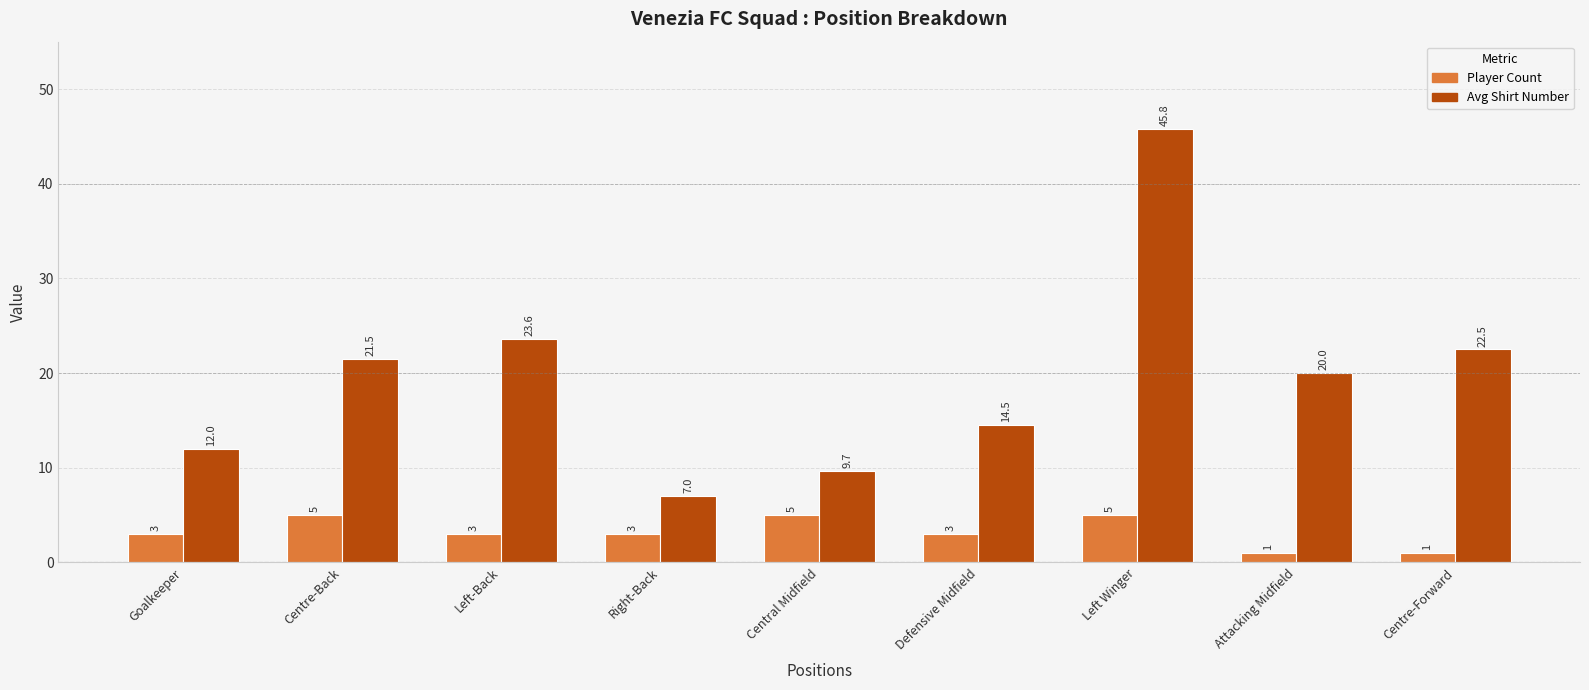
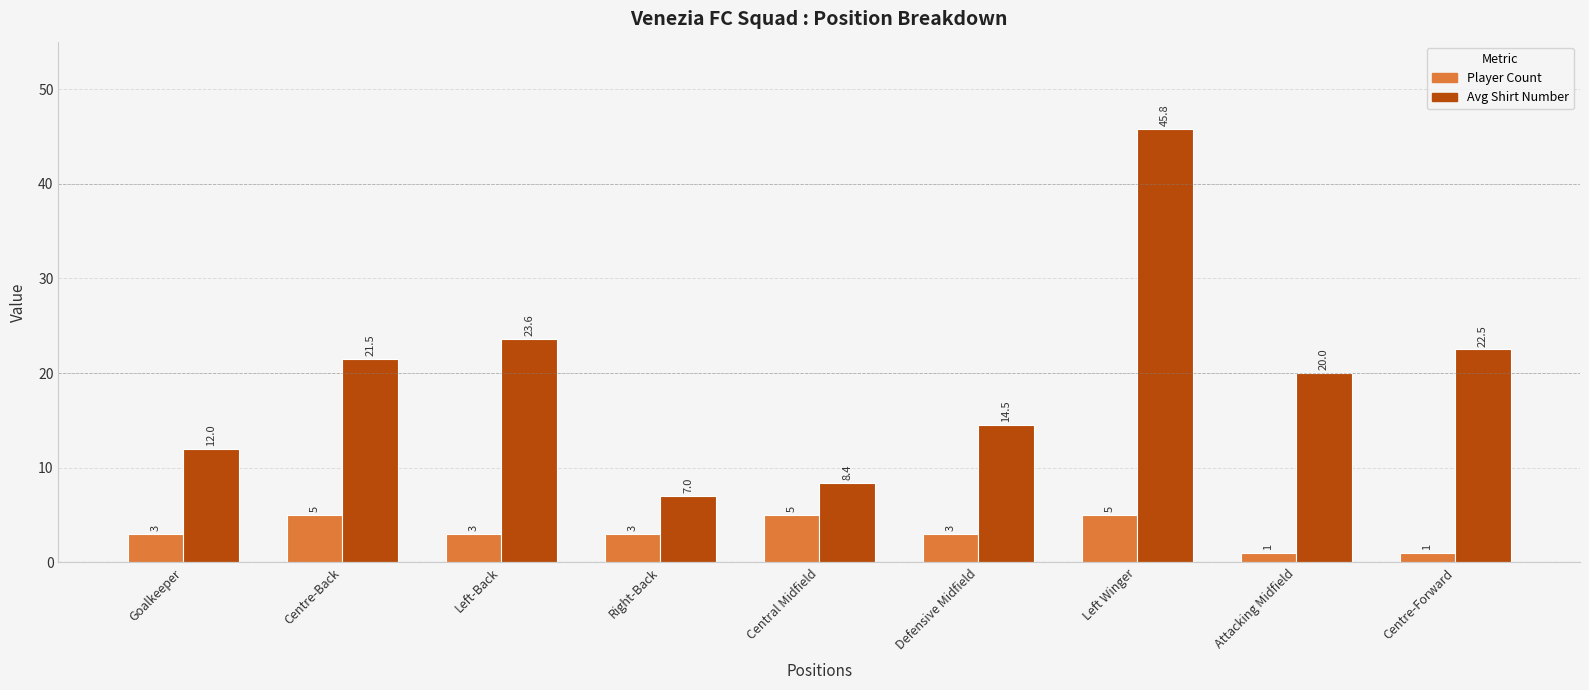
Avg Shirt Number, Central Midfield: 9.7 -> 8.4
